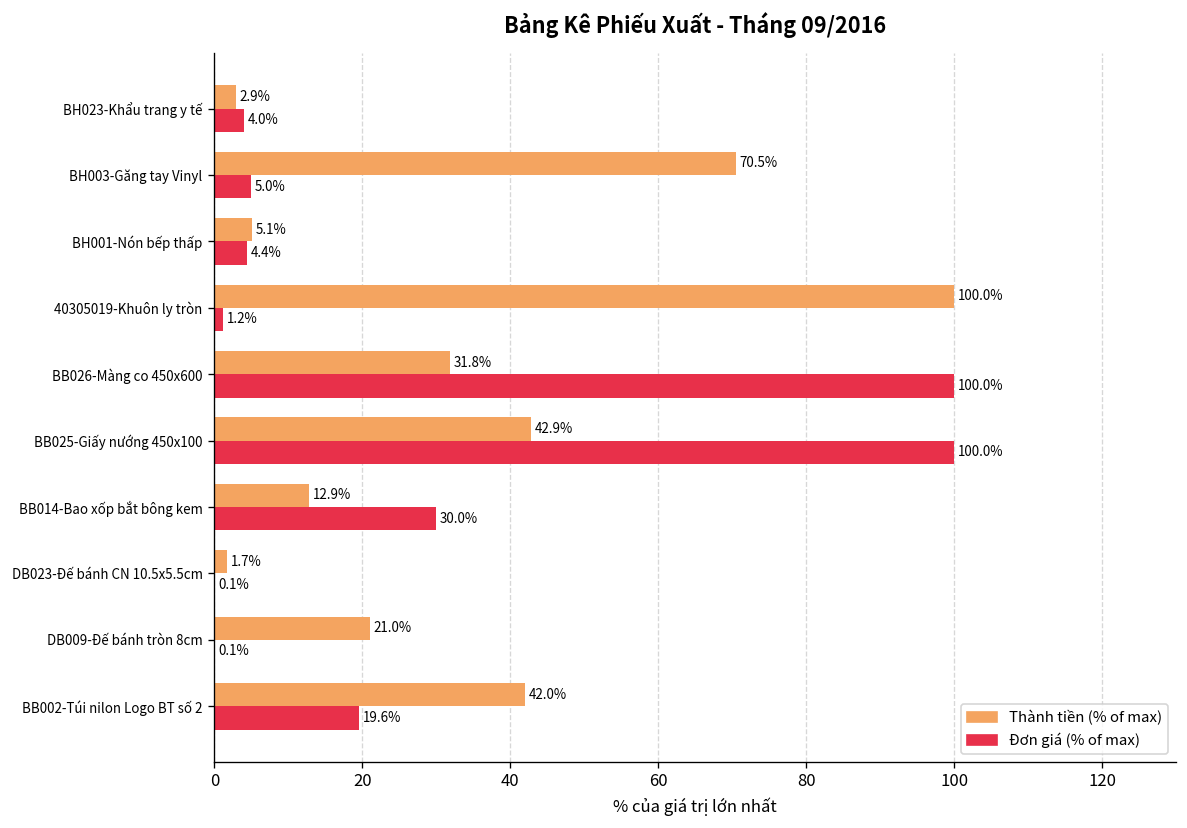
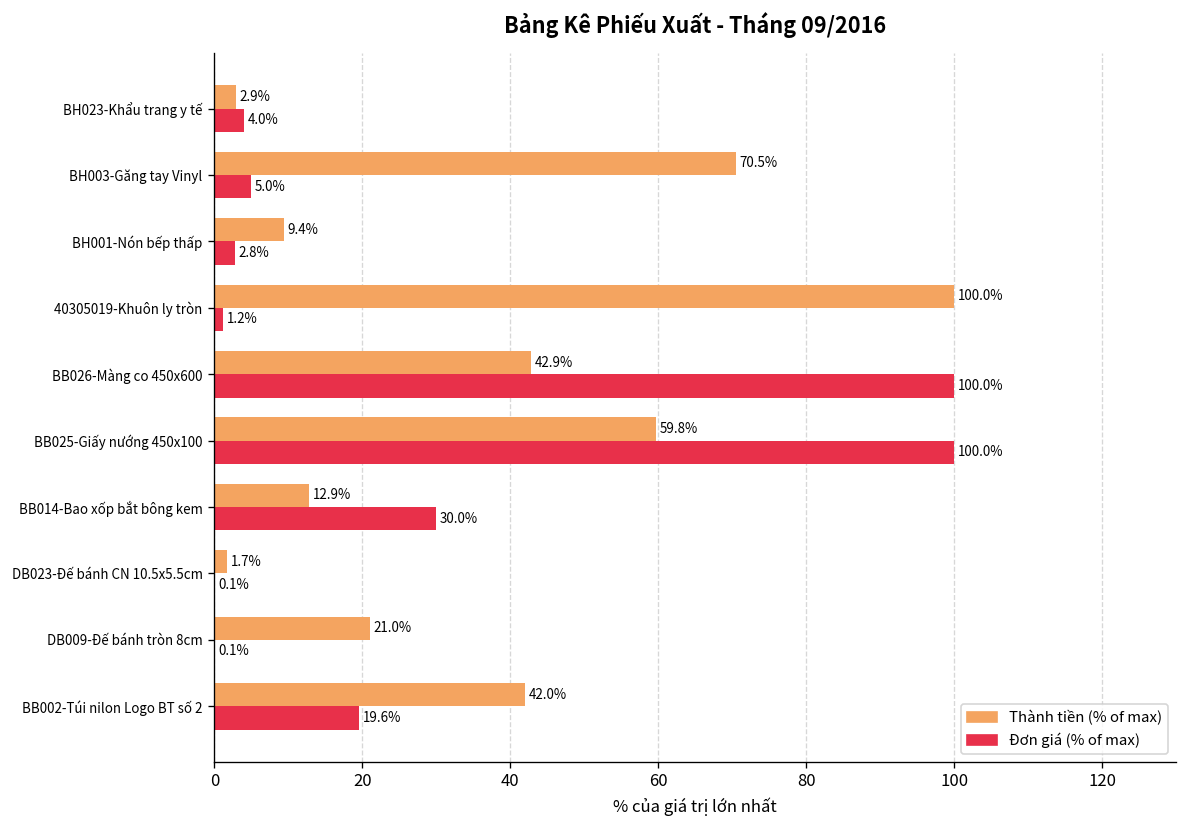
Thành tiền (% of max), BH001-Nón bếp thấp: 5.1% -> 9.4%
Đơn giá (% of max), BH001-Nón bếp thấp: 4.4% -> 2.8%
Thành tiền (% of max), BB026-Màng co 450x600: 31.8% -> 42.9%
Thành tiền (% of max), BB025-Giấy nướng 450x100: 42.9% -> 59.8%
